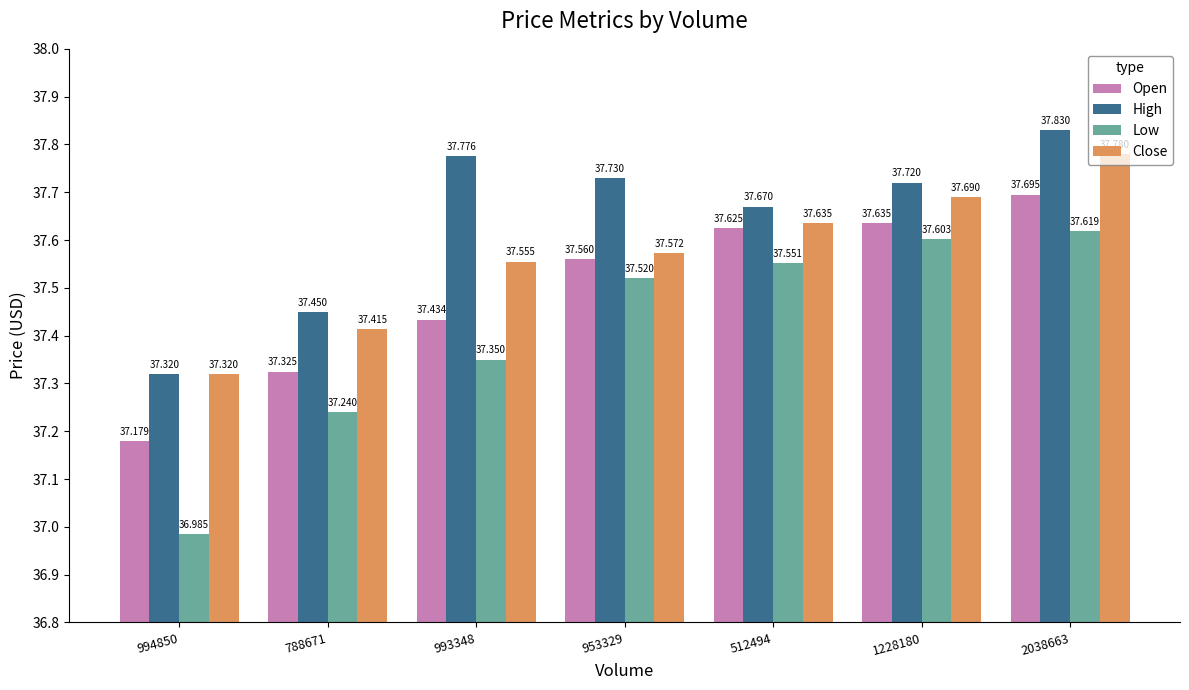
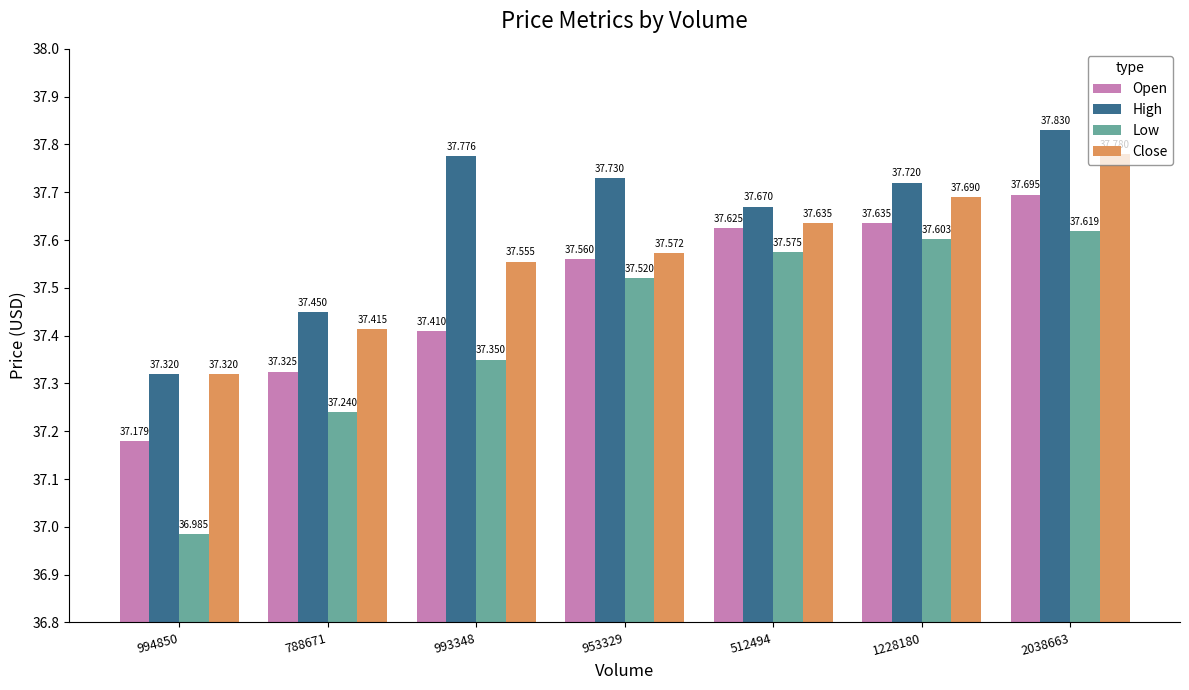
Open, 993348: 37.434 -> 37.410
Low, 512494: 37.551 -> 37.575
